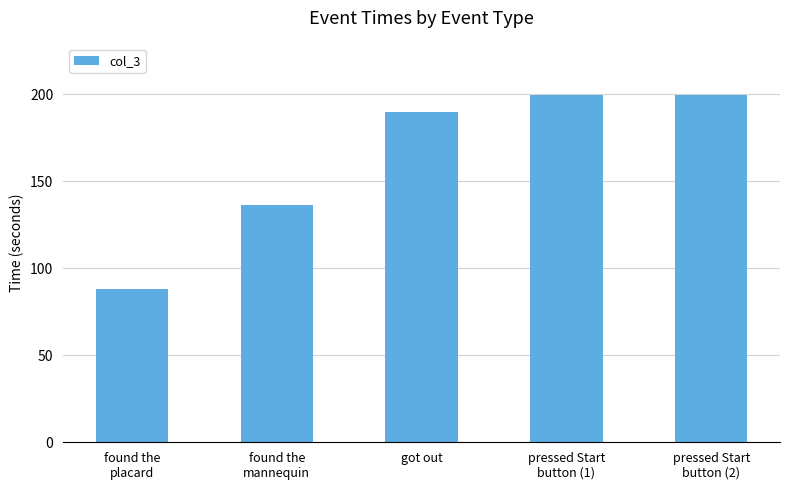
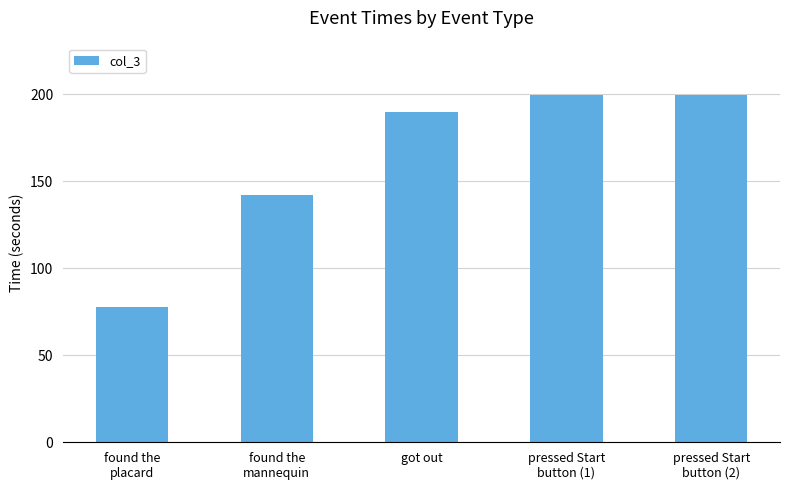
found the placard: 88 -> 78
found the mannequin: 136 -> 142
